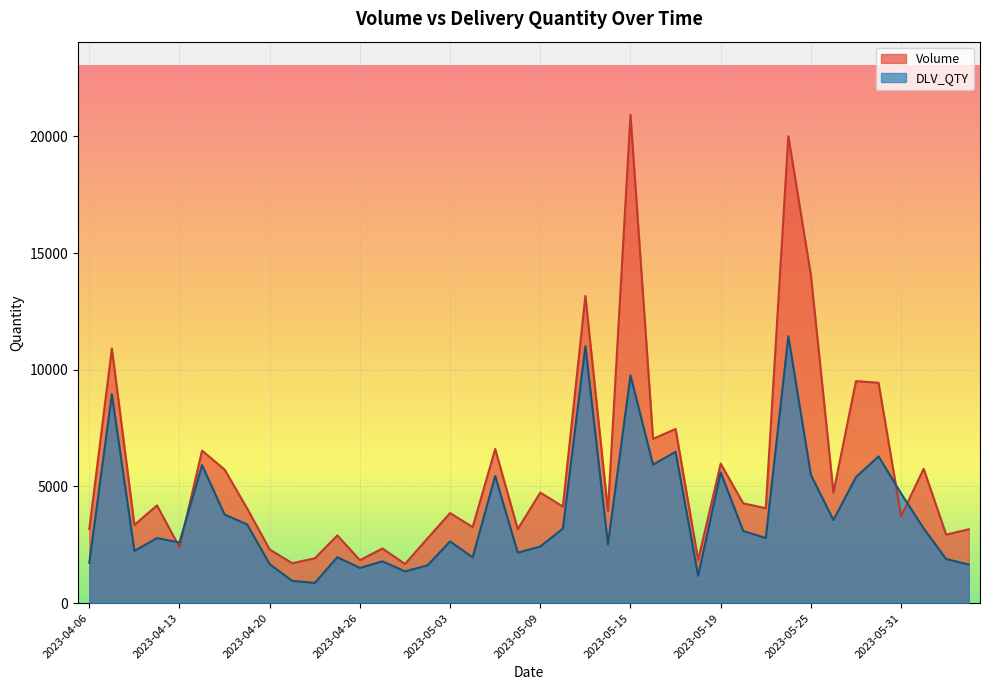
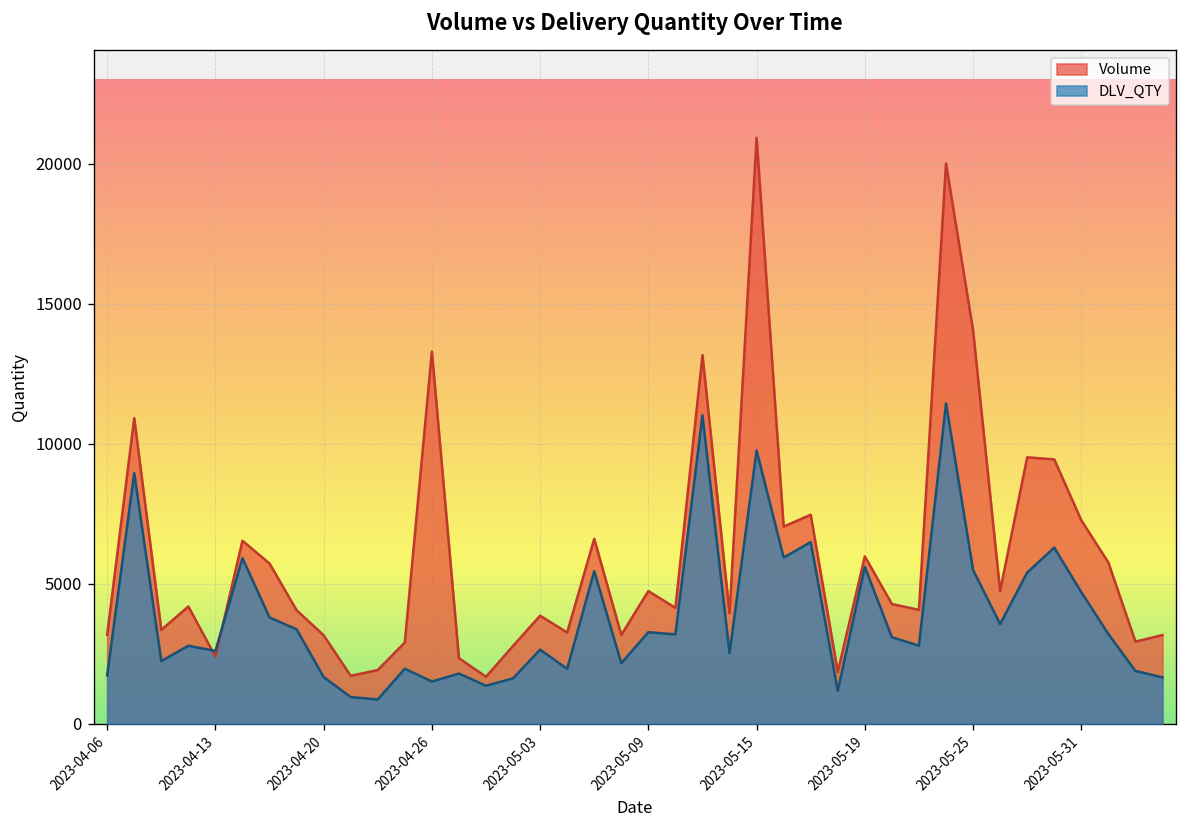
Volume, 2023-04-20: 2300 -> 3200
Volume, 2023-04-26: 1800 -> 13300
DLV_QTY, 2023-05-09: 2400 -> 3300
Volume, 2023-05-31: 3700 -> 7300
